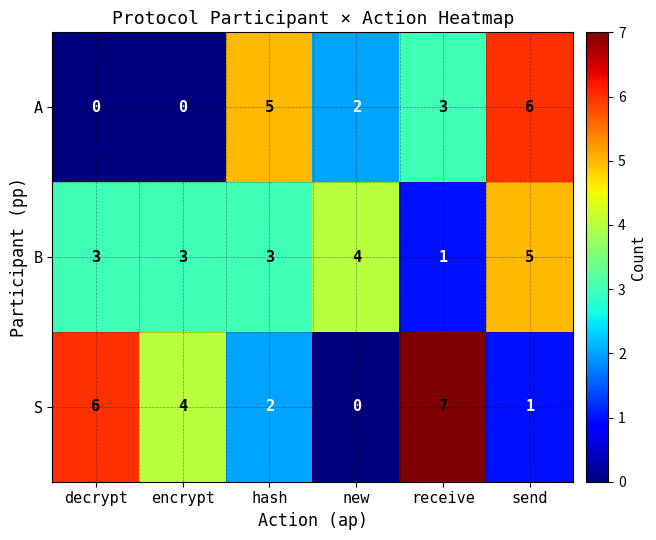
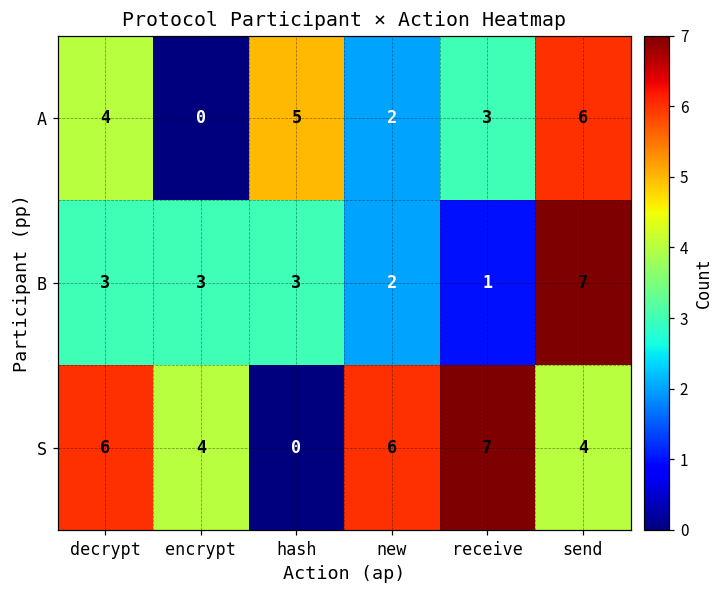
A, decrypt: 0 -> 4
B, new: 4 -> 2
B, send: 5 -> 7
S, hash: 2 -> 0
S, new: 0 -> 6
S, send: 1 -> 4
